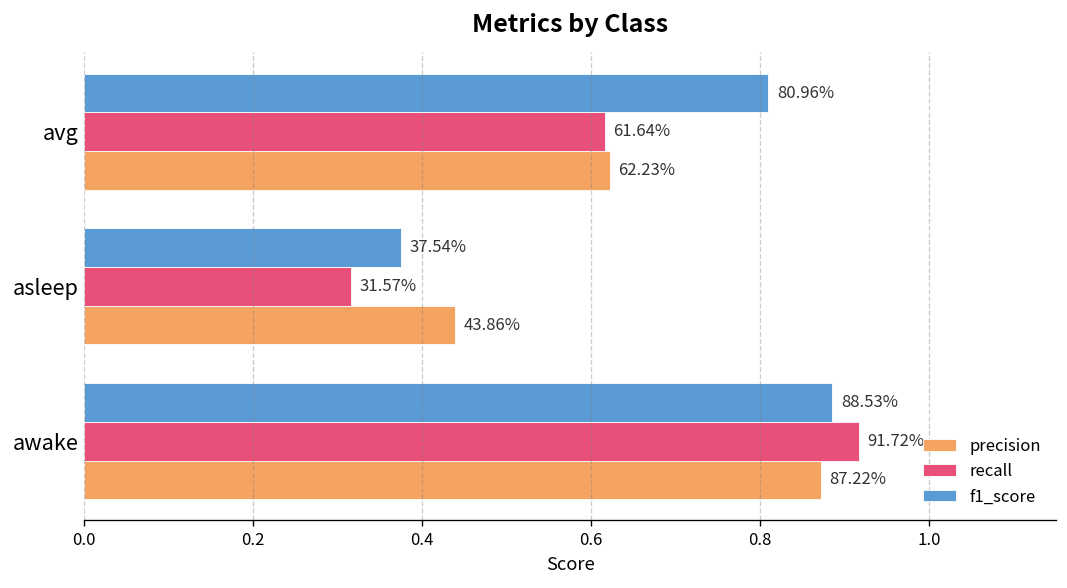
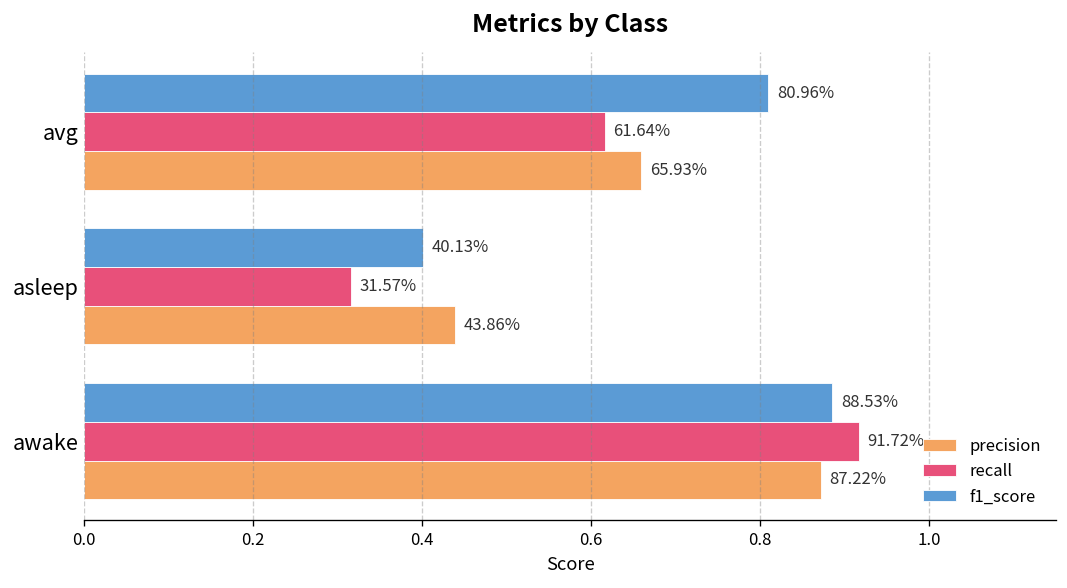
precision, avg: 62.23% -> 65.93%
f1_score, asleep: 37.54% -> 40.13%
